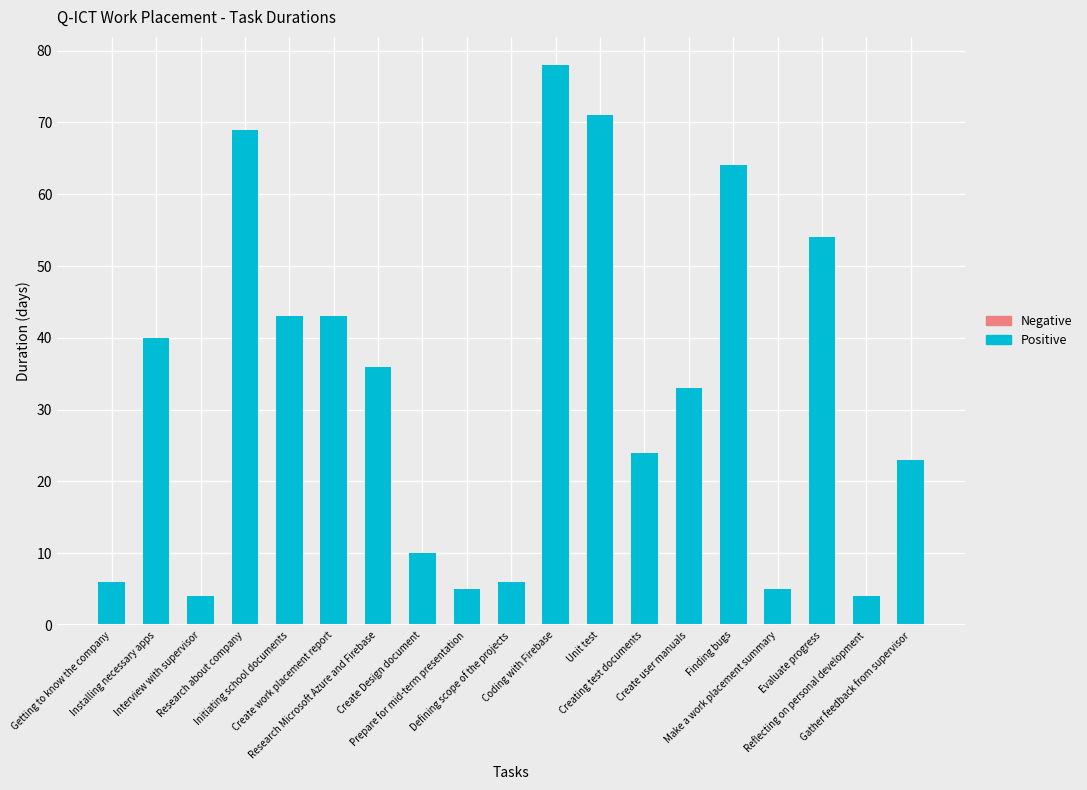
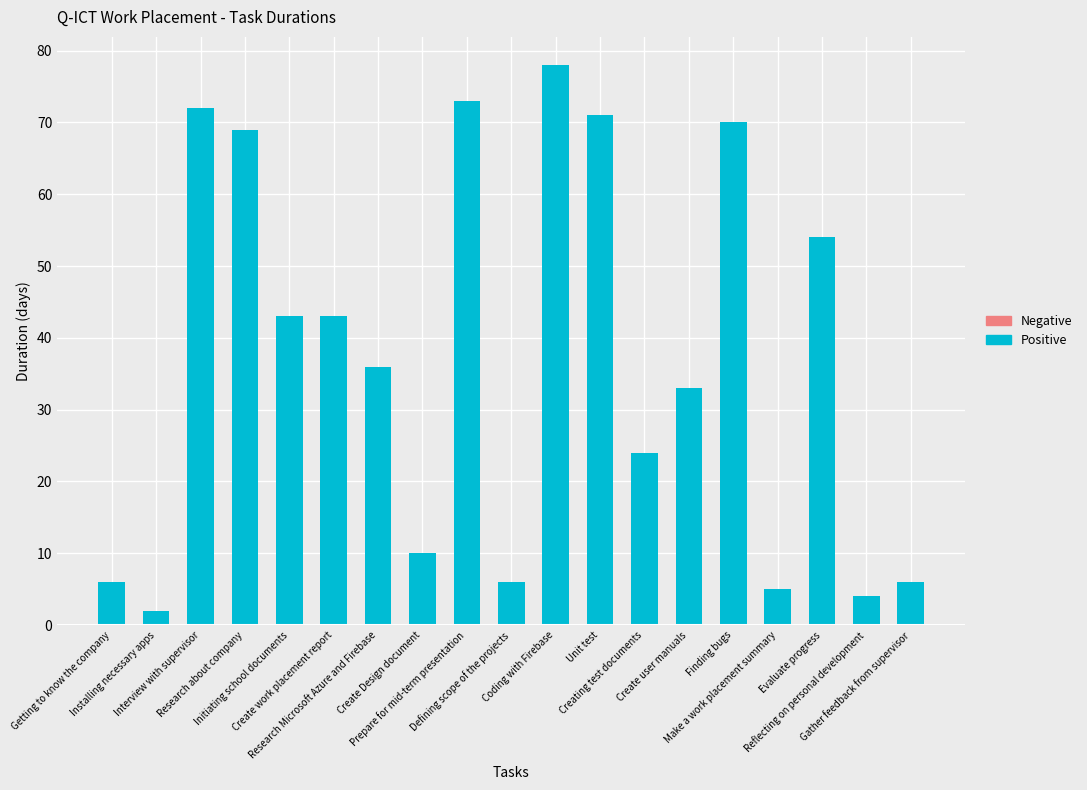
Installing necessary apps: 40 -> 2
Interview with supervisor: 4 -> 72
Prepare for mid-term presentation: 5 -> 73
Finding bugs: 64 -> 70
Gather feedback from supervisor: 23 -> 6
